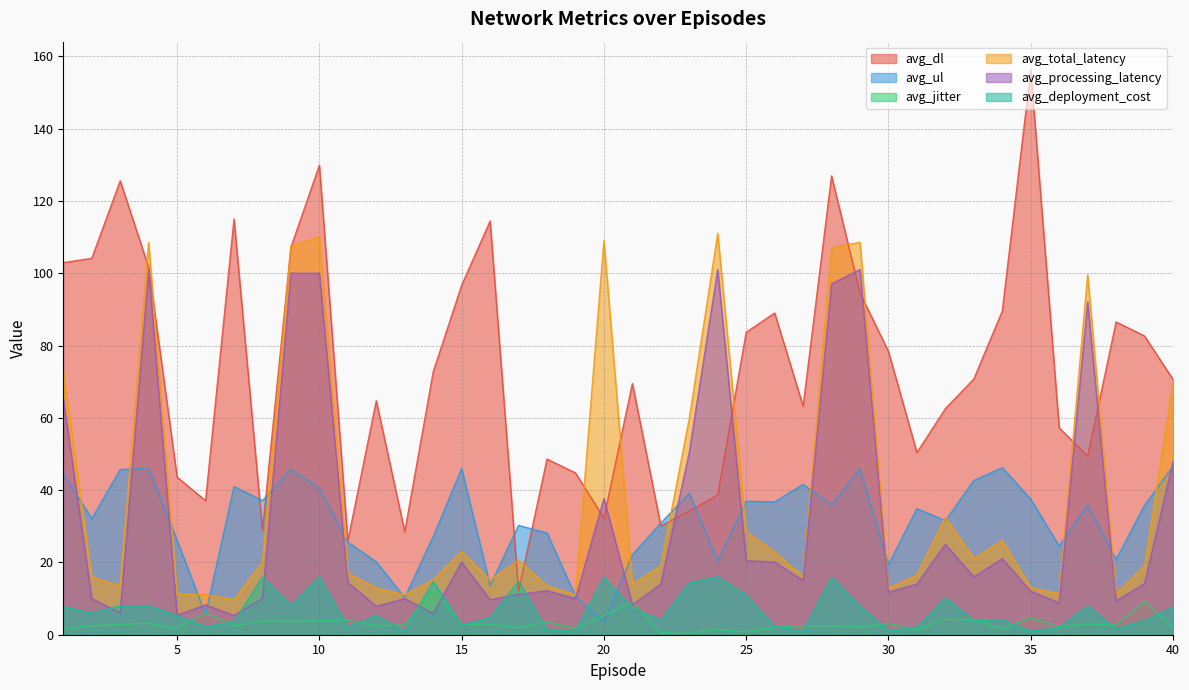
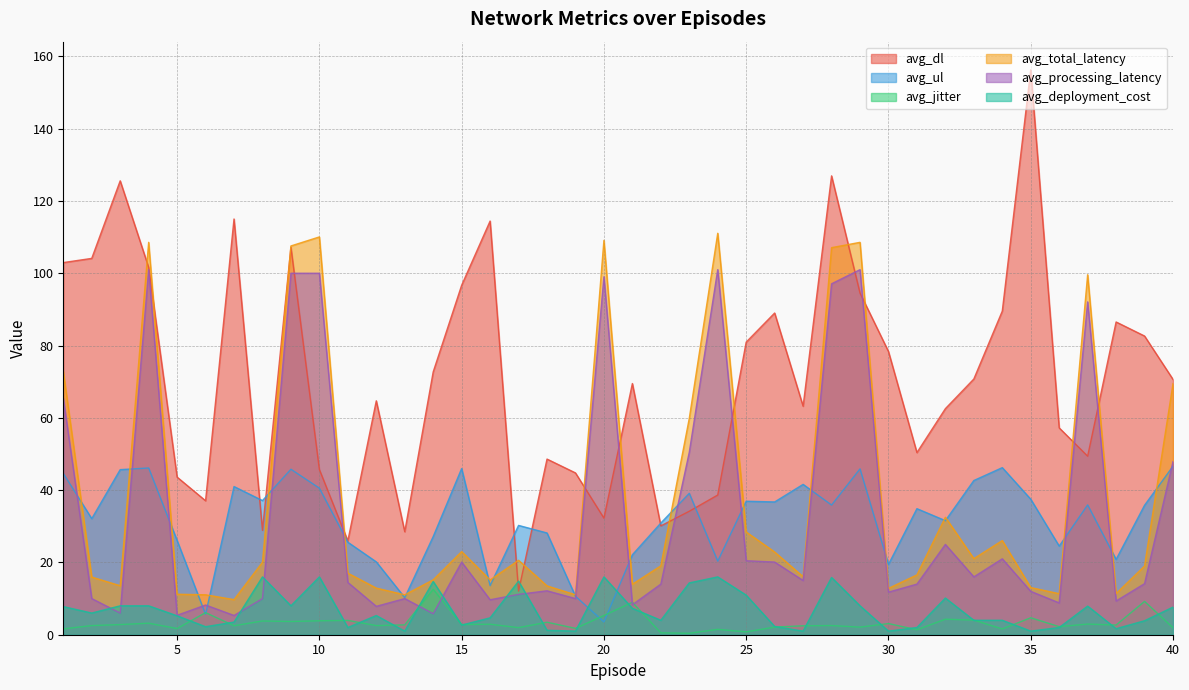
avg_dl, 10: 130 -> 46
avg_processing_latency, 20: 38 -> 99
avg_dl, 25: 84 -> 81
